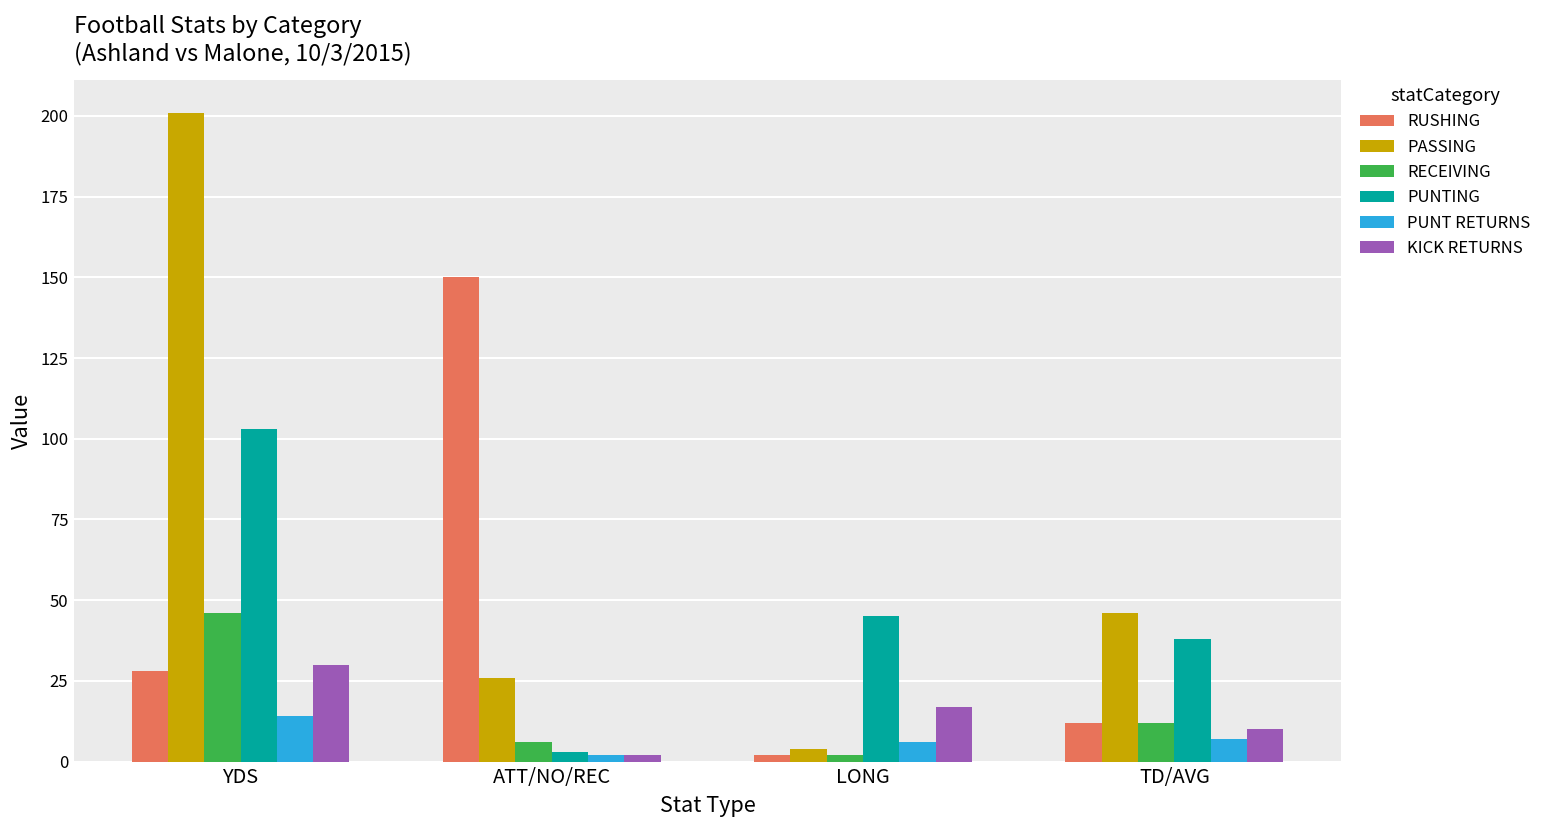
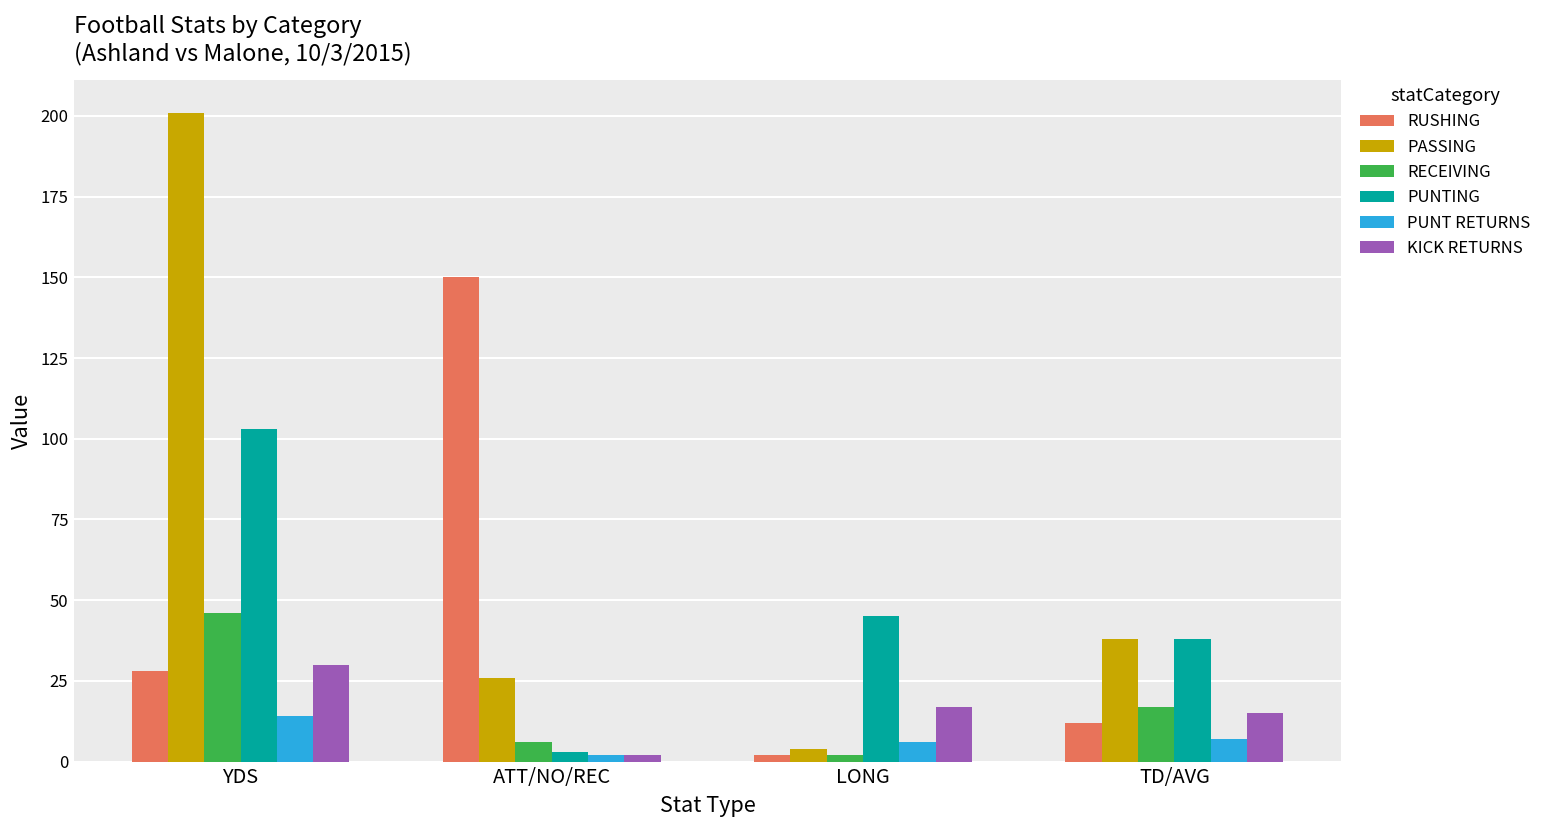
PASSING, TD/AVG: 46 -> 38
RECEIVING, TD/AVG: 12 -> 17
KICK RETURNS, TD/AVG: 10 -> 15
